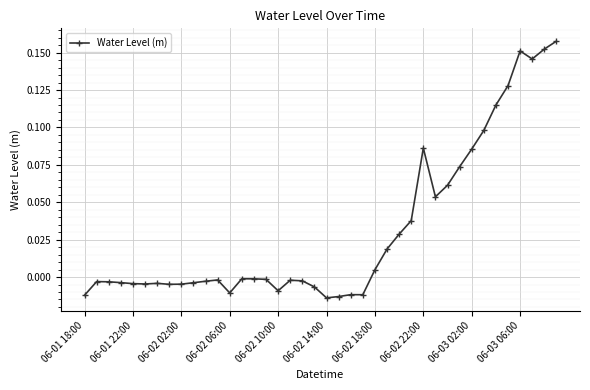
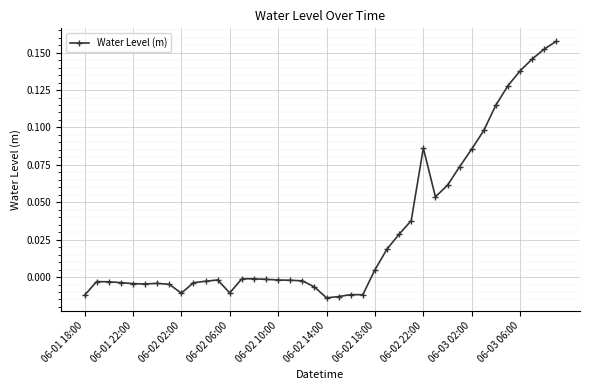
06-02 02:00: -0.005 -> -0.011
06-02 10:00: -0.009 -> -0.002
06-03 06:00: 0.151 -> 0.138
